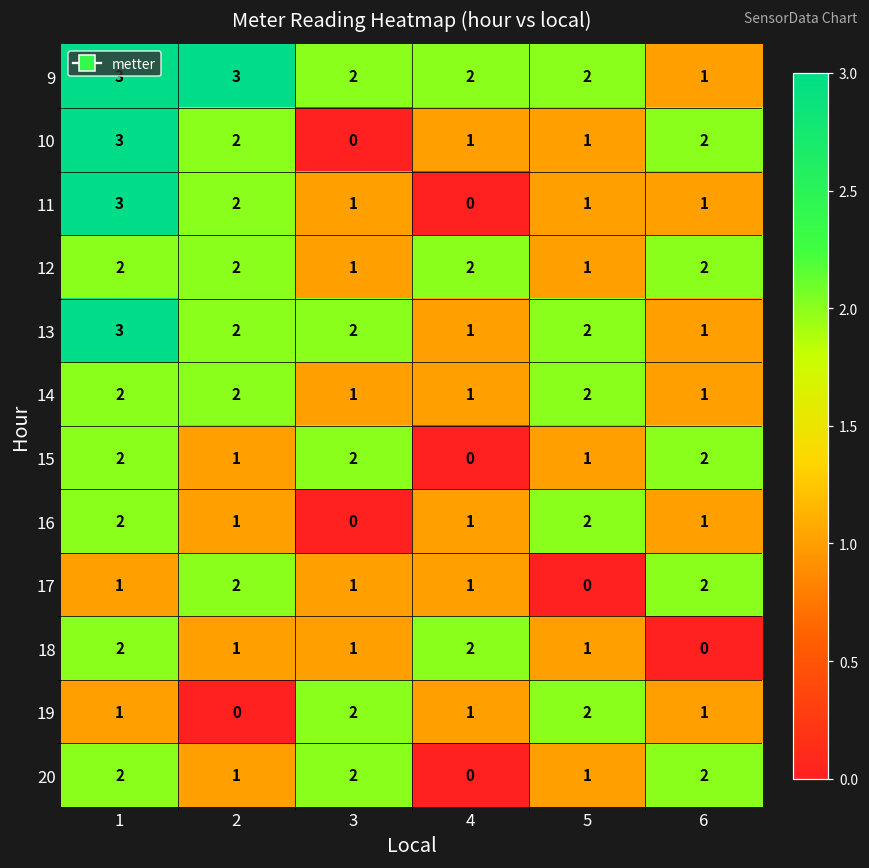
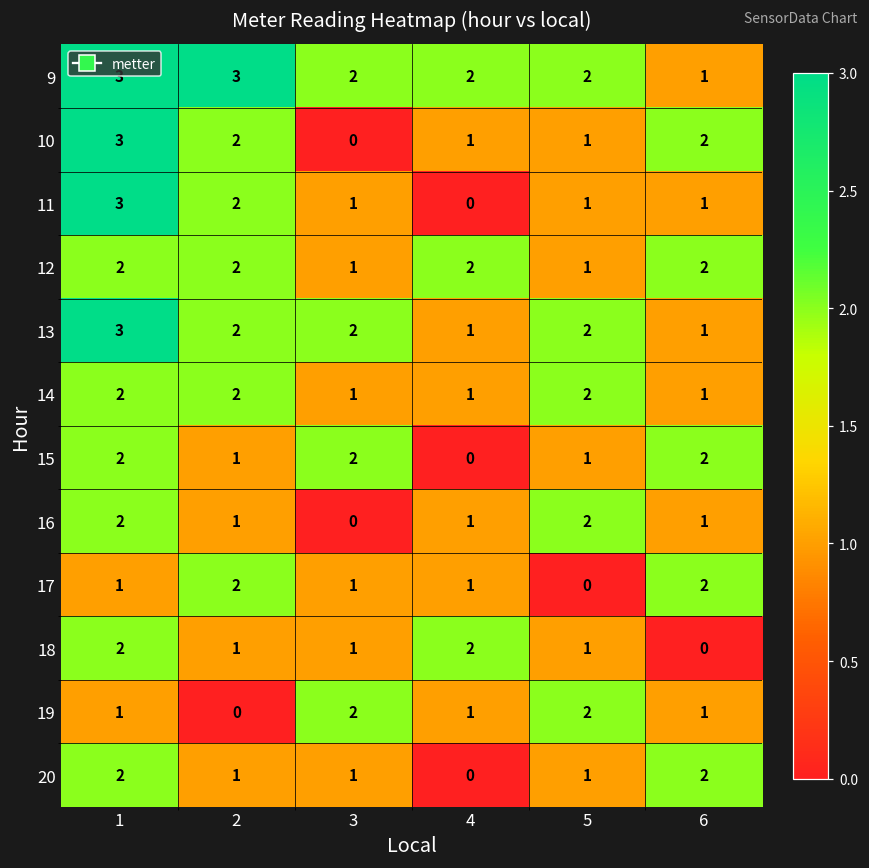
20, 3: 2 -> 1
